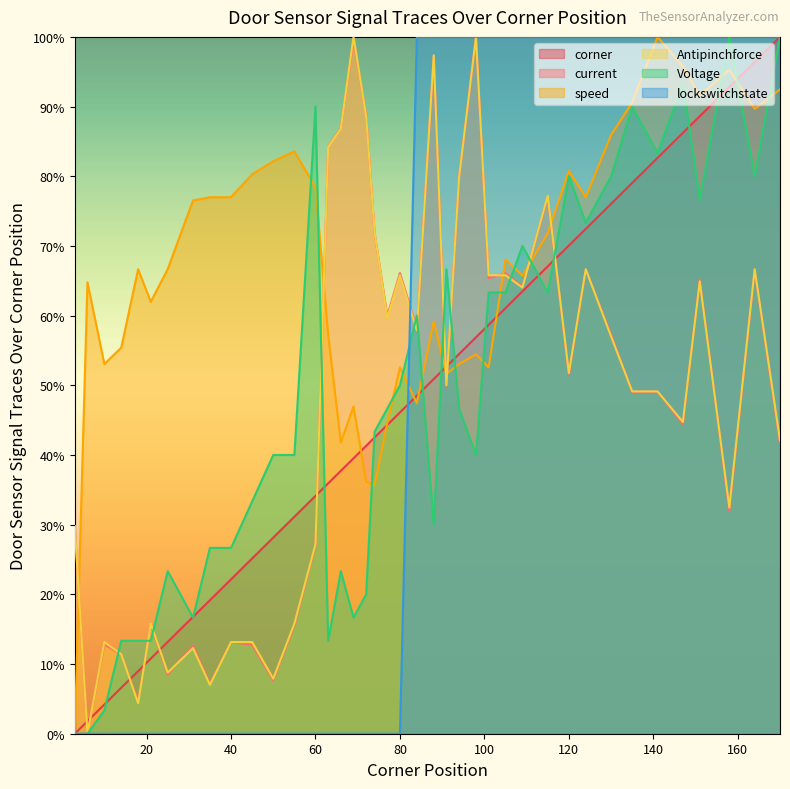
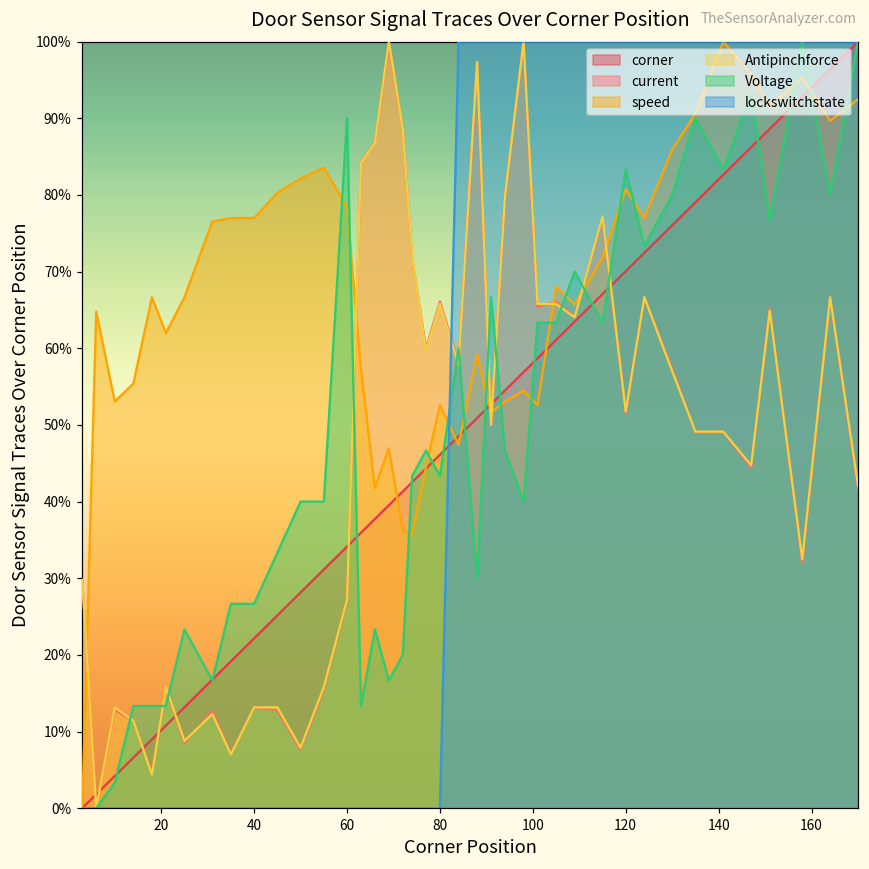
Voltage, 80: 50% -> 43%
Voltage, 120: 80% -> 83%
